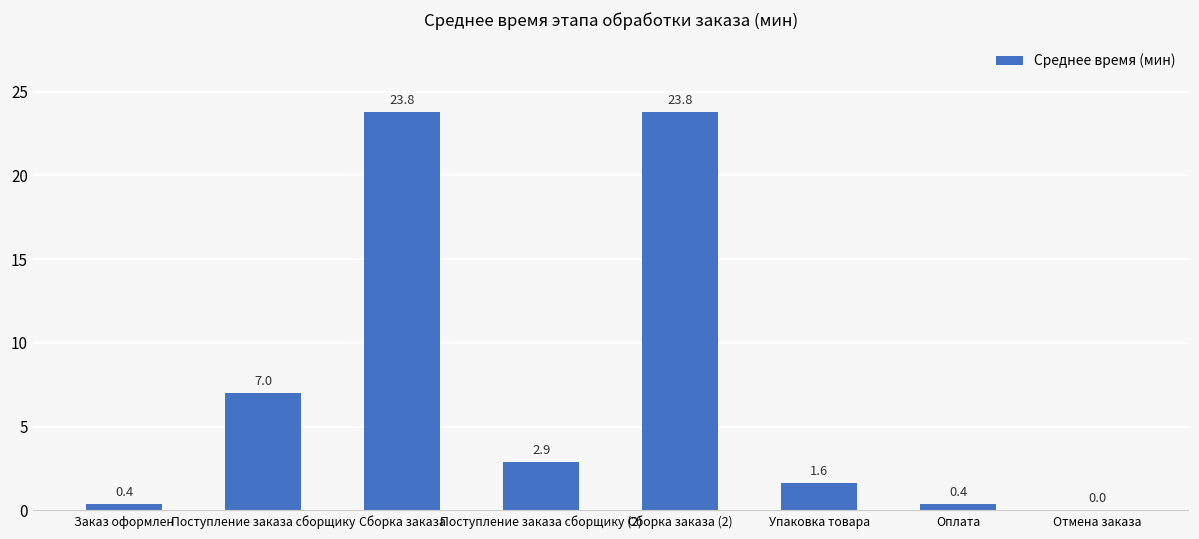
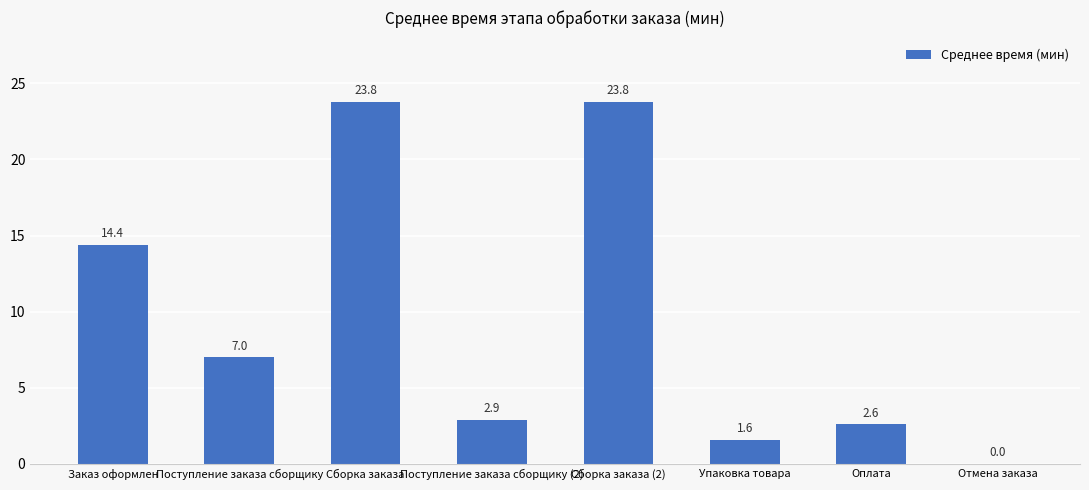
Заказ оформлен: 0.4 -> 14.4
Оплата: 0.4 -> 2.6
